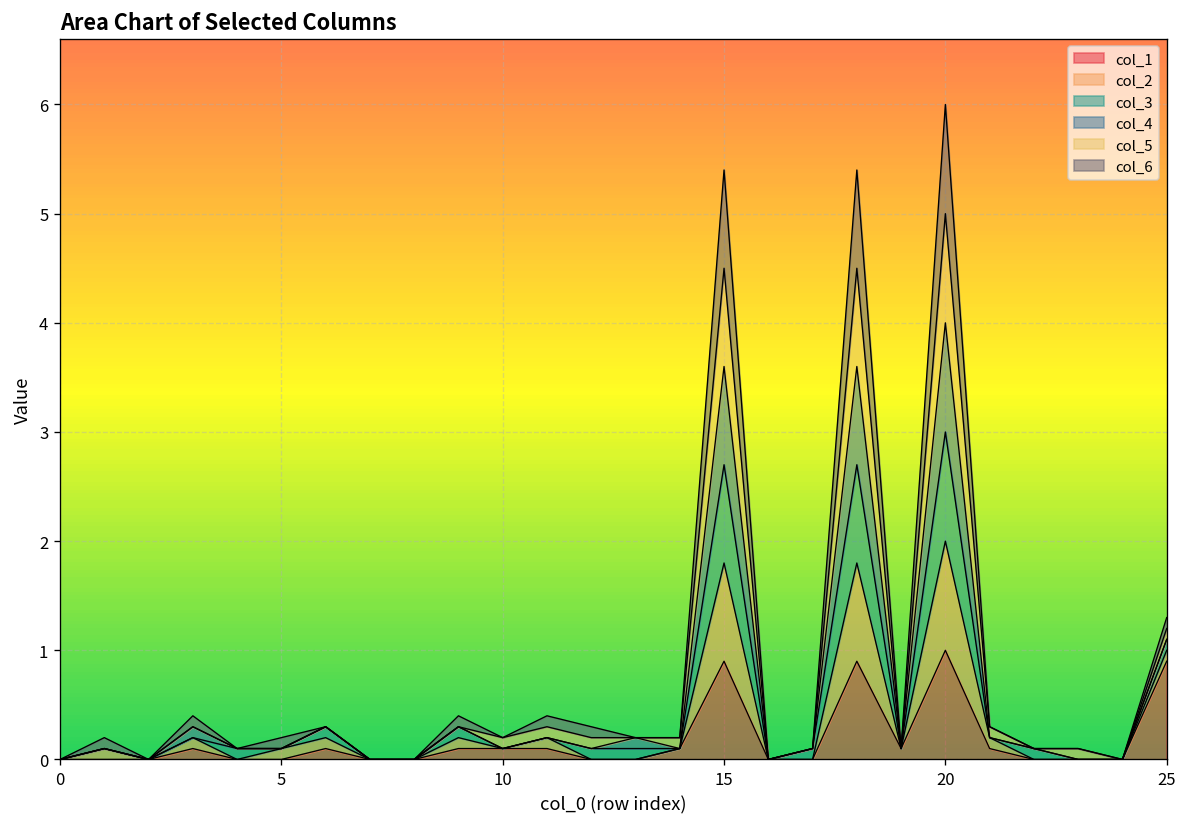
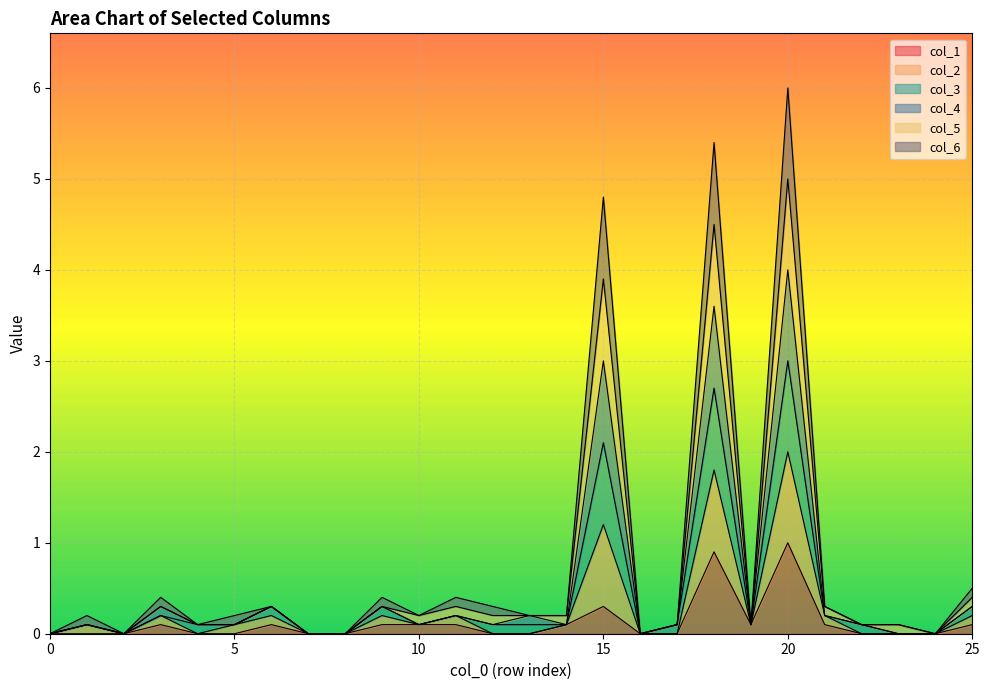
col_1, 15: 0.9 -> 0.3
col_1, 25: 0.9 -> 0.1
